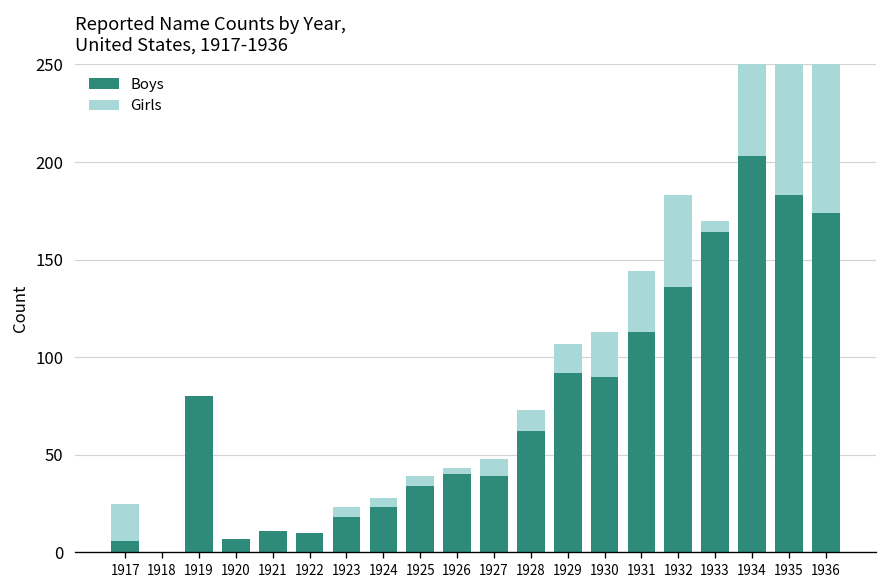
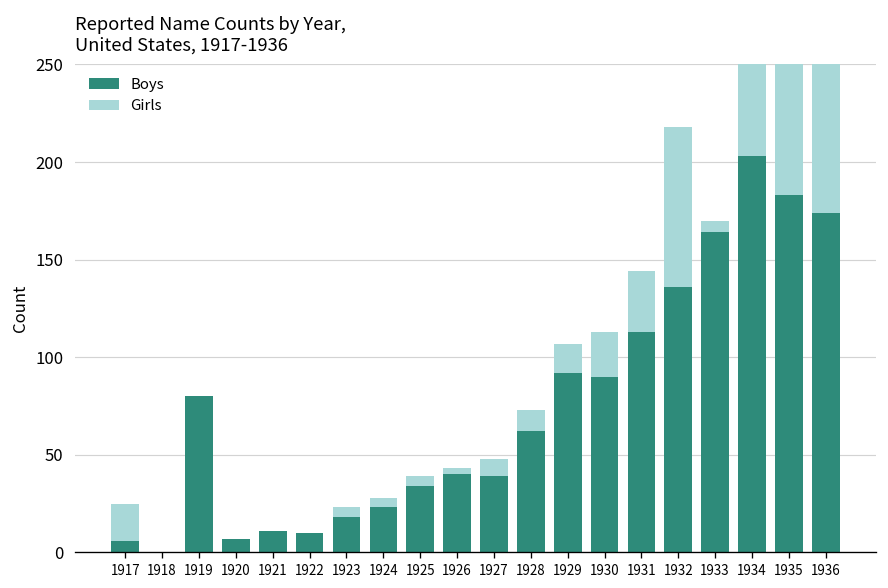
Girls, 1932: 47 -> 82
